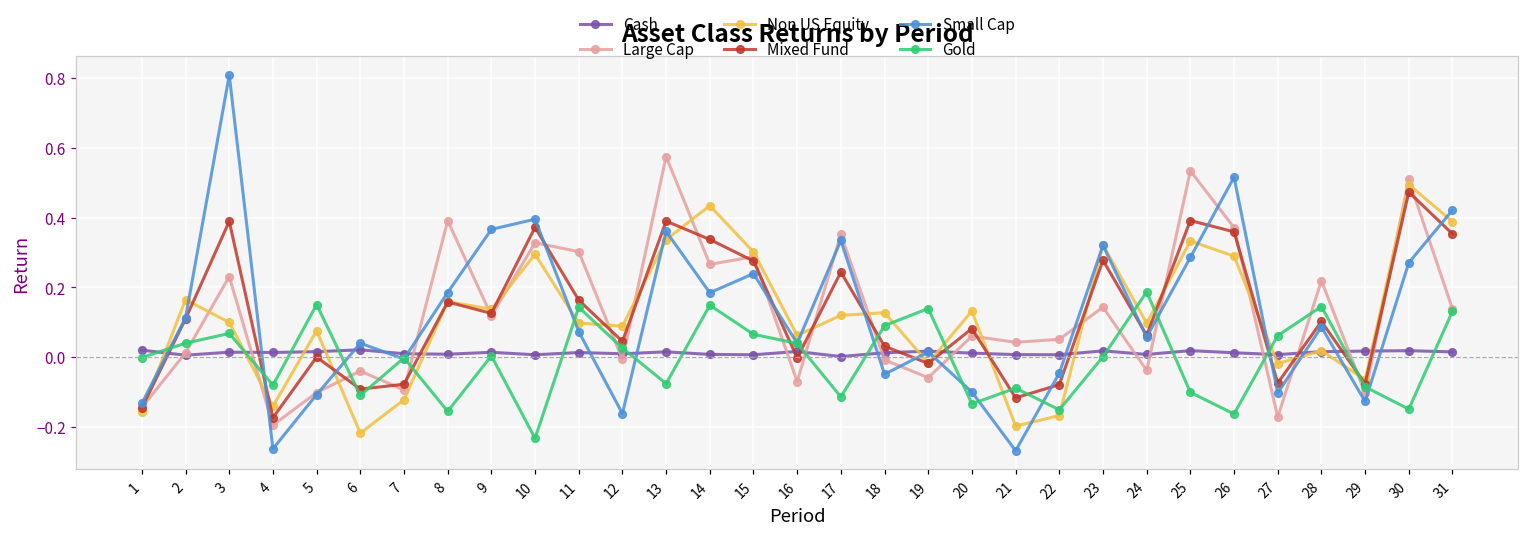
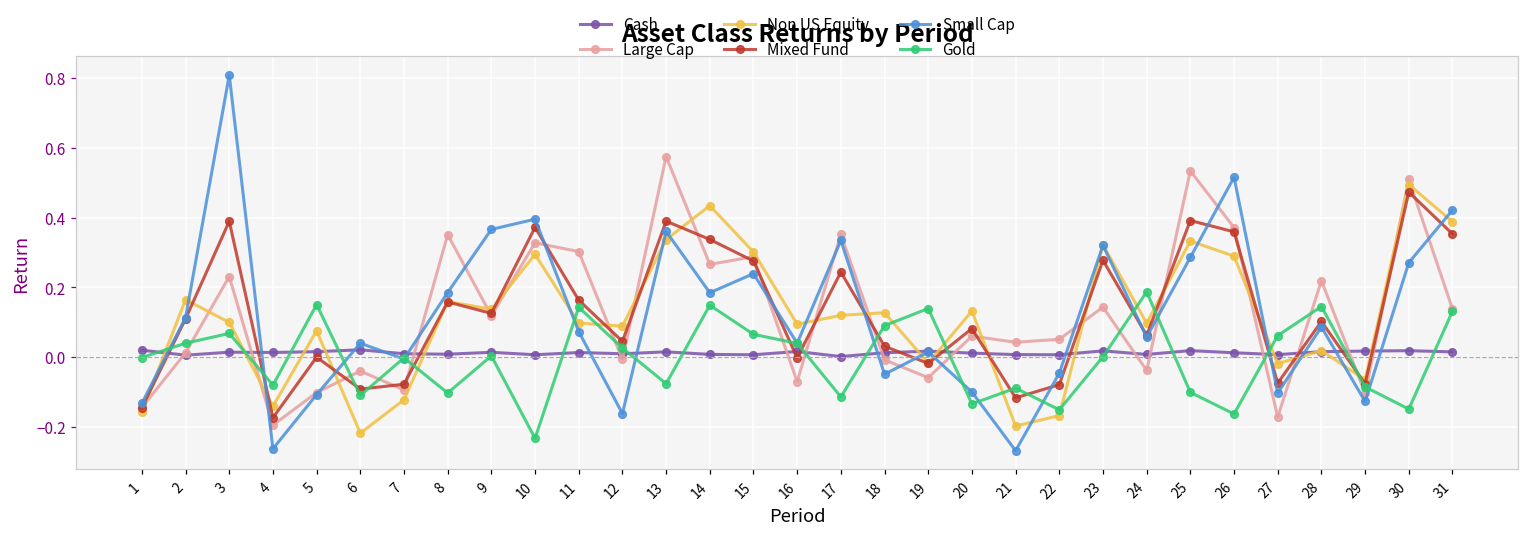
Large Cap, 8: 0.39 -> 0.35
Gold, 8: -0.16 -> -0.10
Non US Equity, 16: 0.06 -> 0.09
